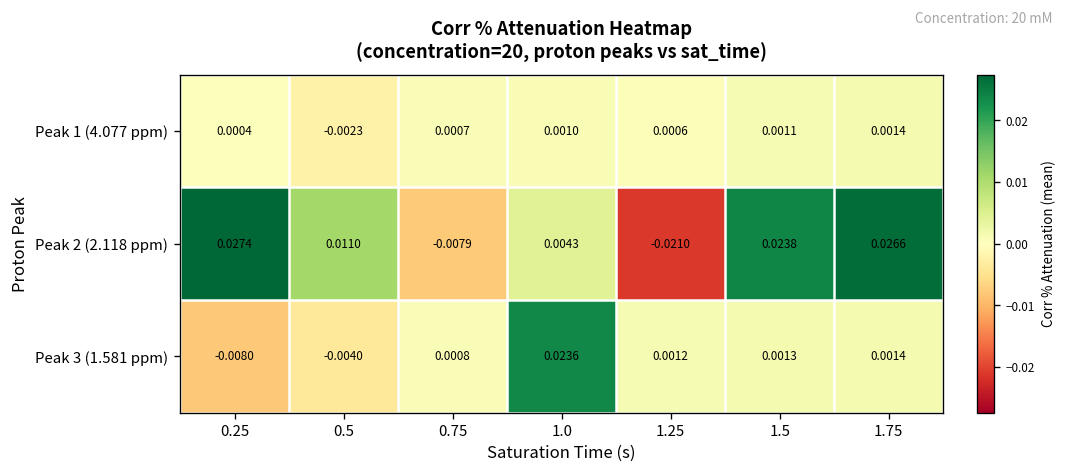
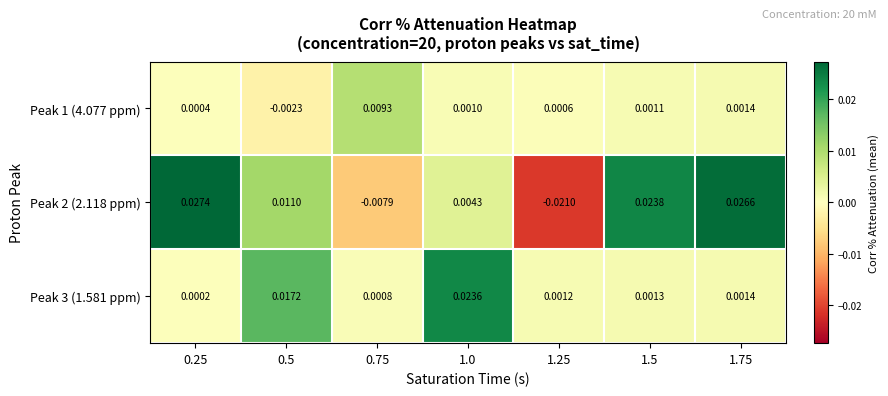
Peak 1 (4.077 ppm), 0.75: 0.0007 -> 0.0093
Peak 3 (1.581 ppm), 0.25: -0.0080 -> 0.0002
Peak 3 (1.581 ppm), 0.5: -0.0040 -> 0.0172
